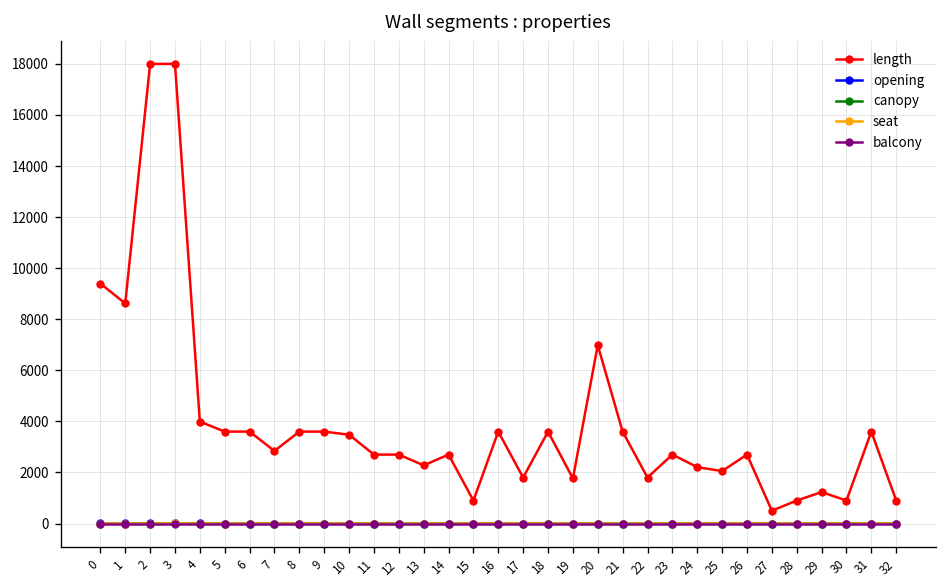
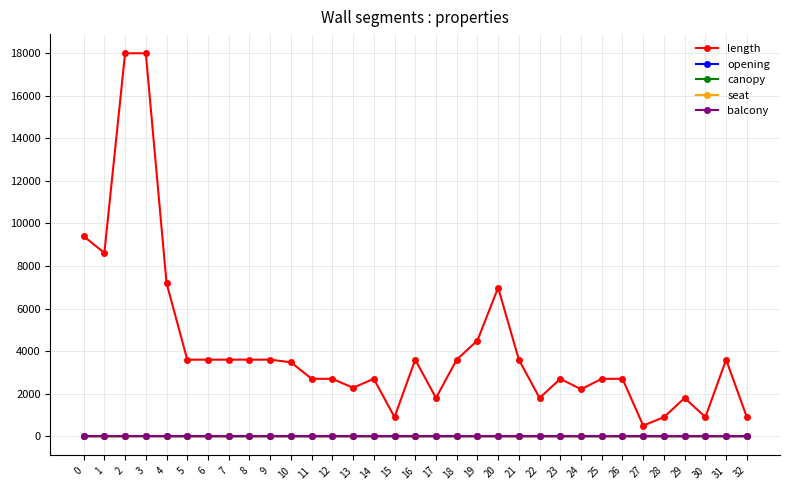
length, 4: 4000 -> 7200
length, 7: 2800 -> 3600
length, 19: 1800 -> 4500
length, 25: 2100 -> 2700
length, 29: 1200 -> 1800
